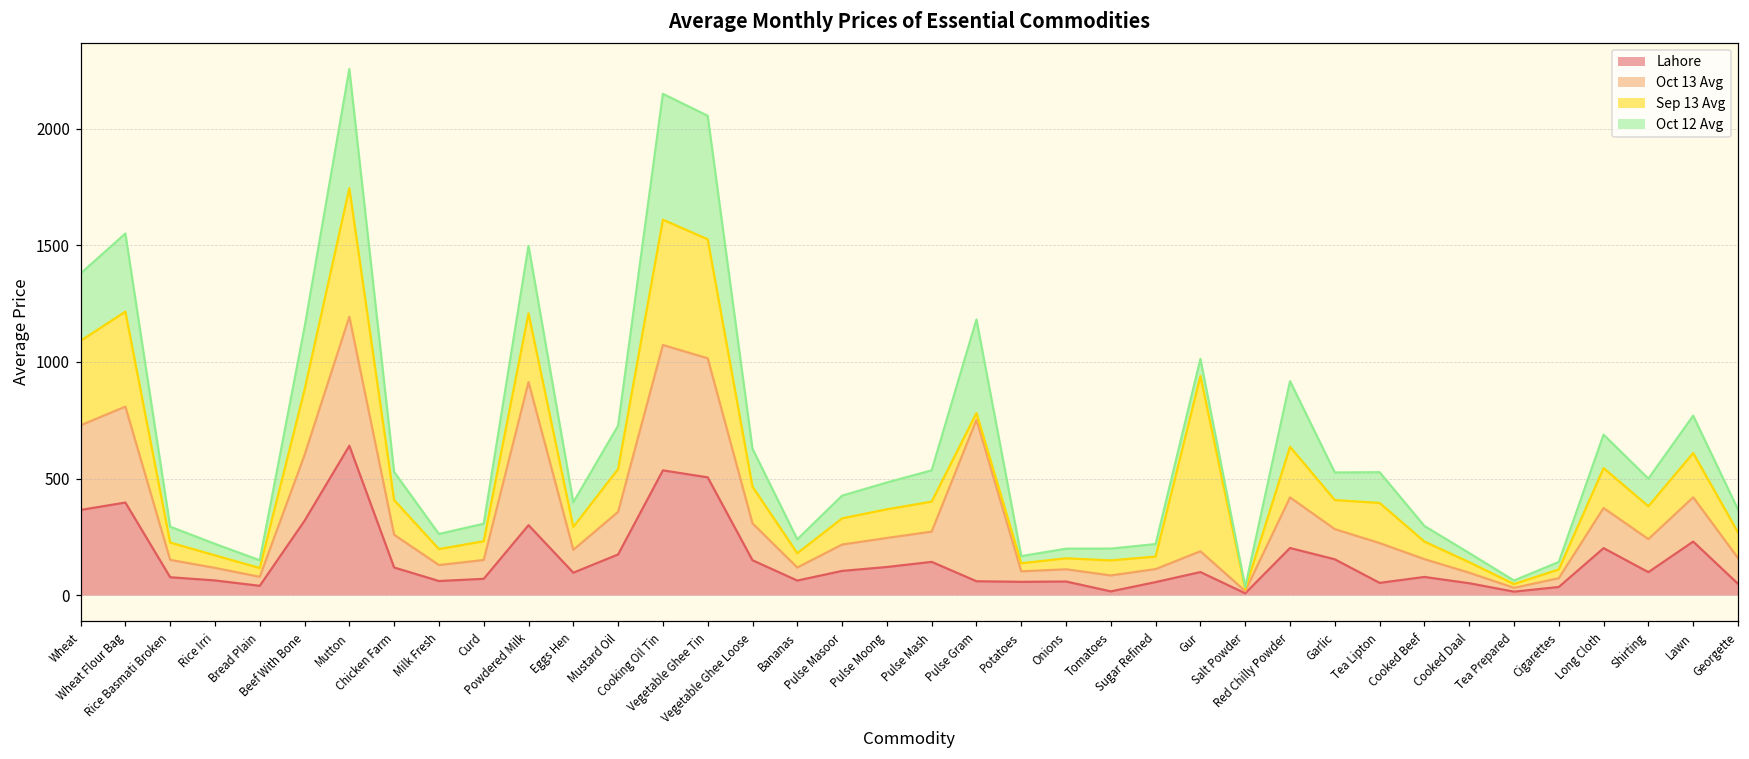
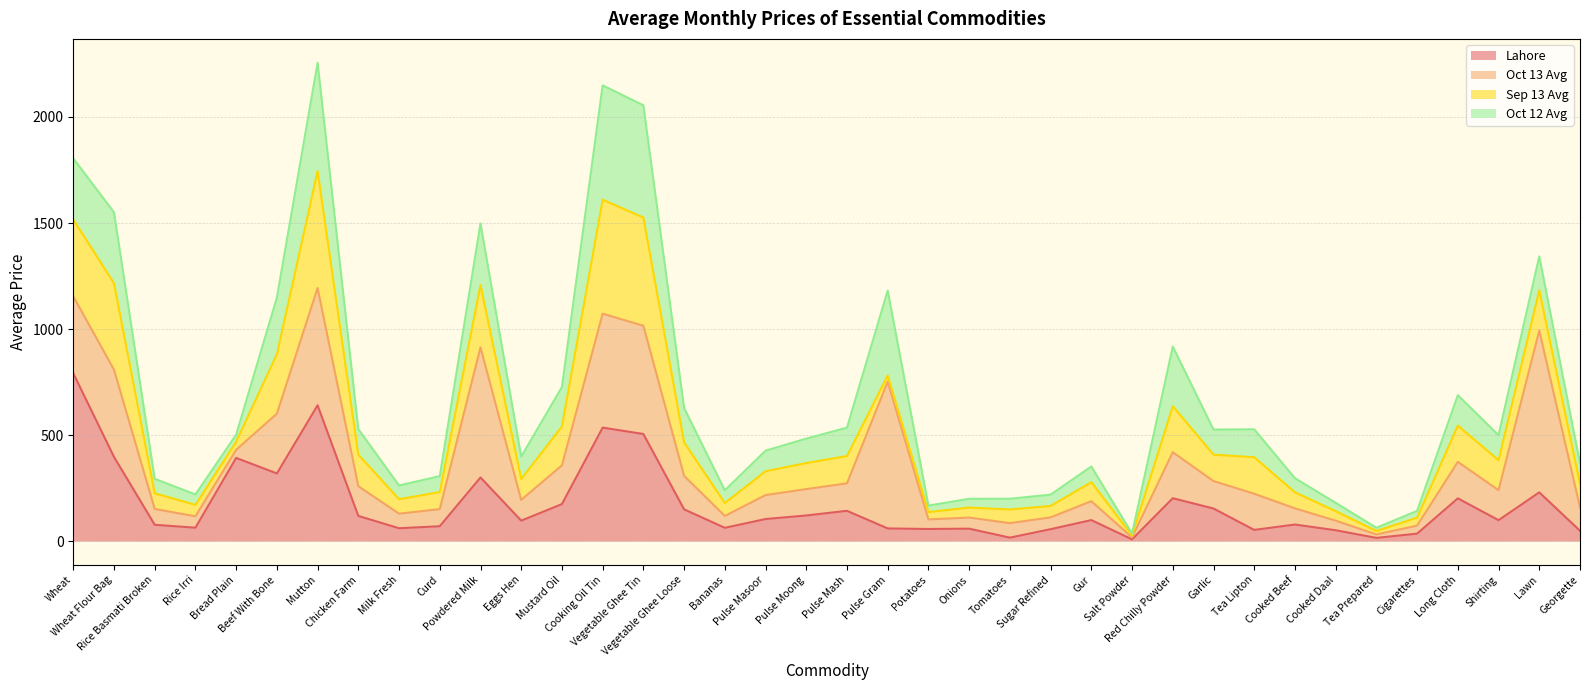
Lahore, Wheat: 370 -> 790
Lahore, Bread Plain: 40 -> 390
Sep 13 Avg, Gur: 750 -> 90
Oct 13 Avg, Lawn: 190 -> 760
